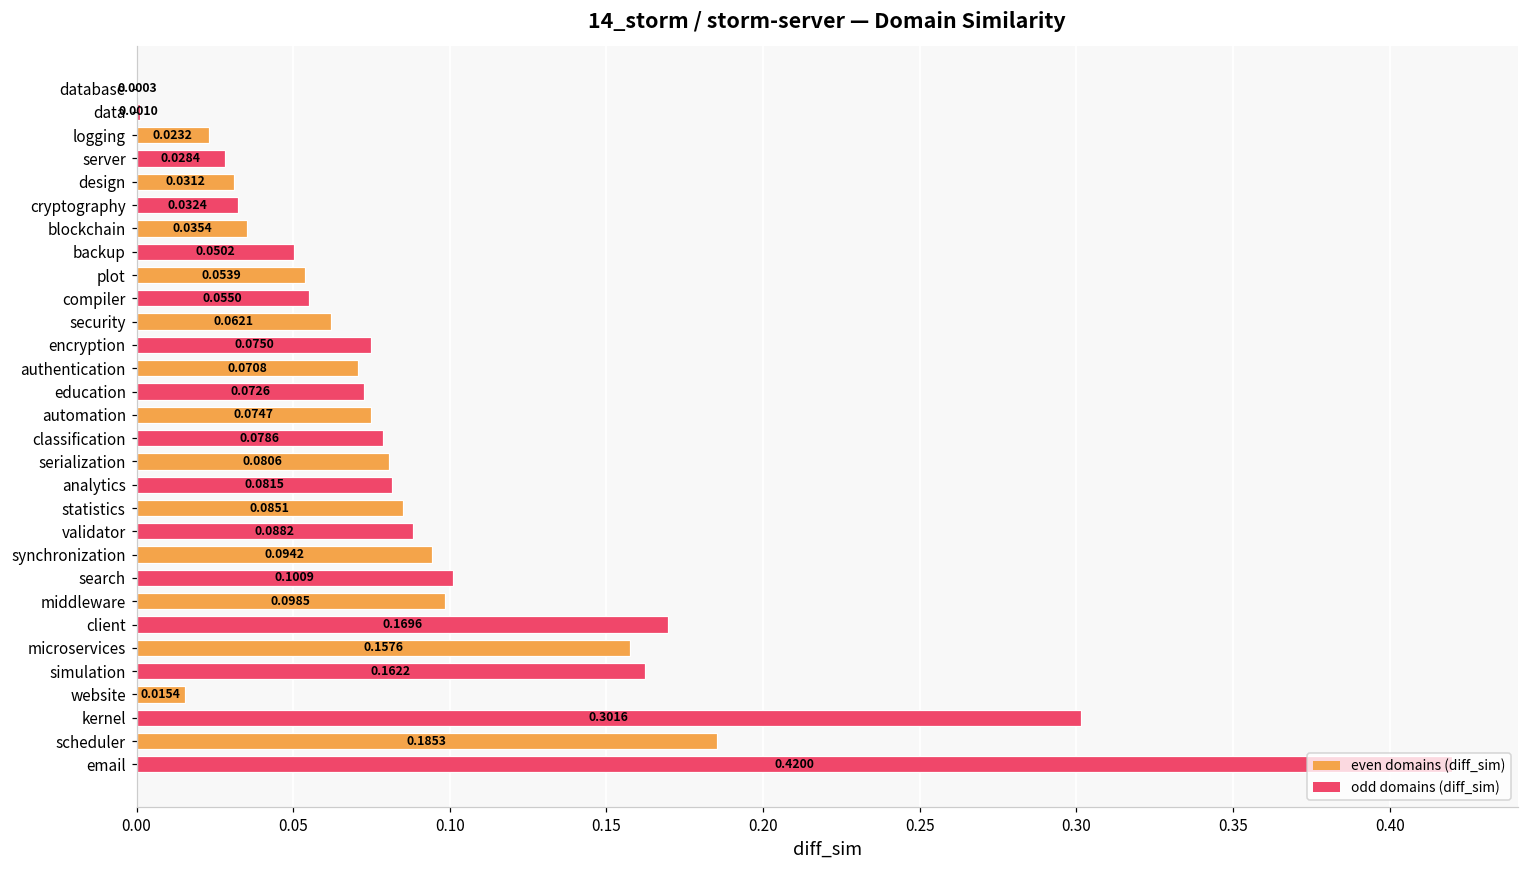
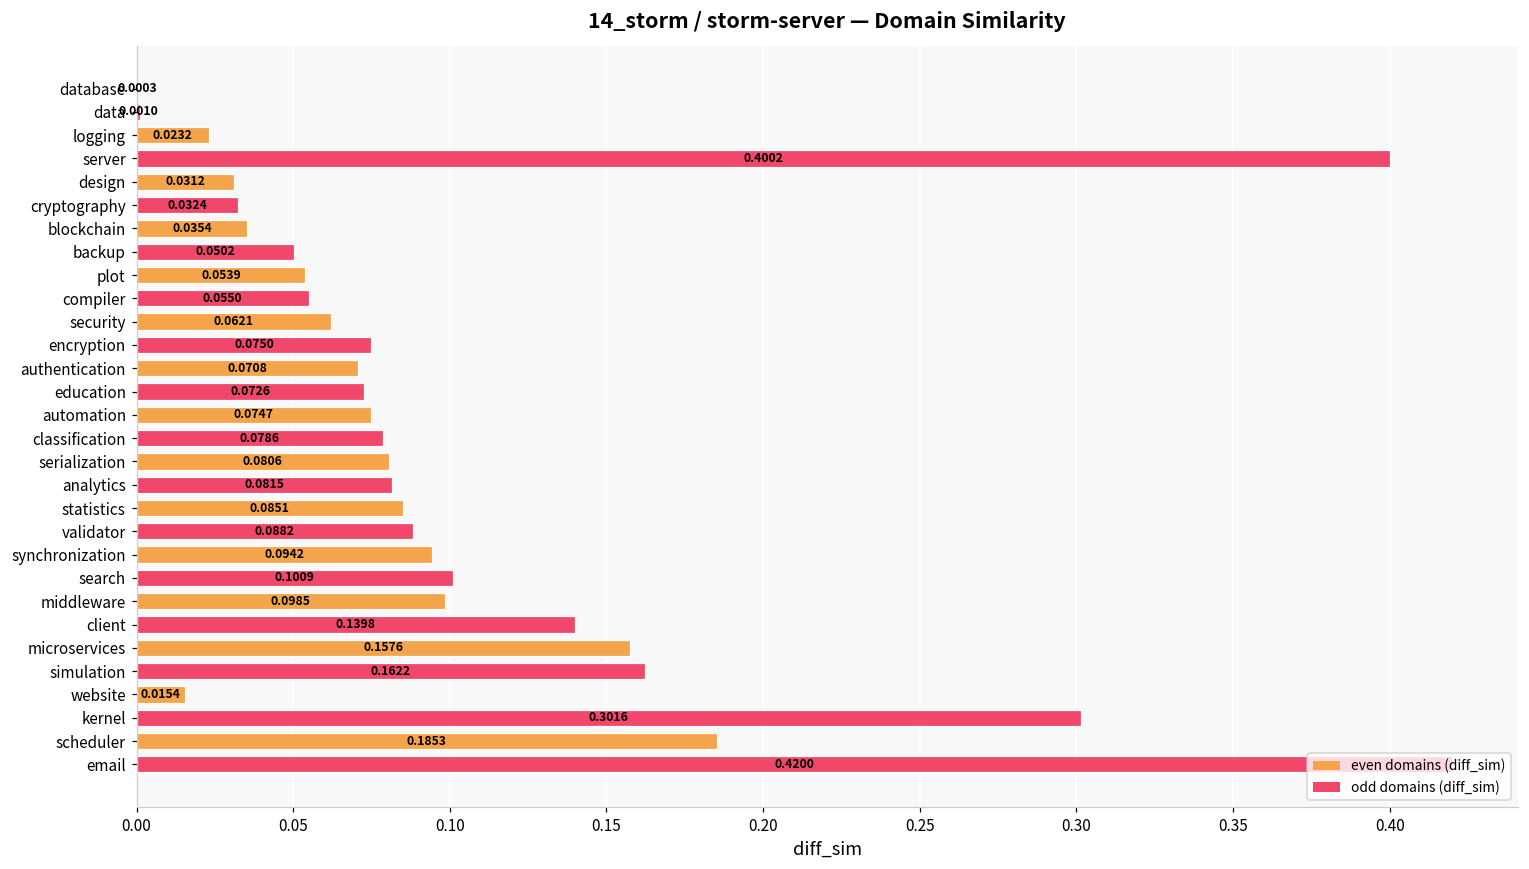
server: 0.0284 -> 0.4002
client: 0.1696 -> 0.1398
